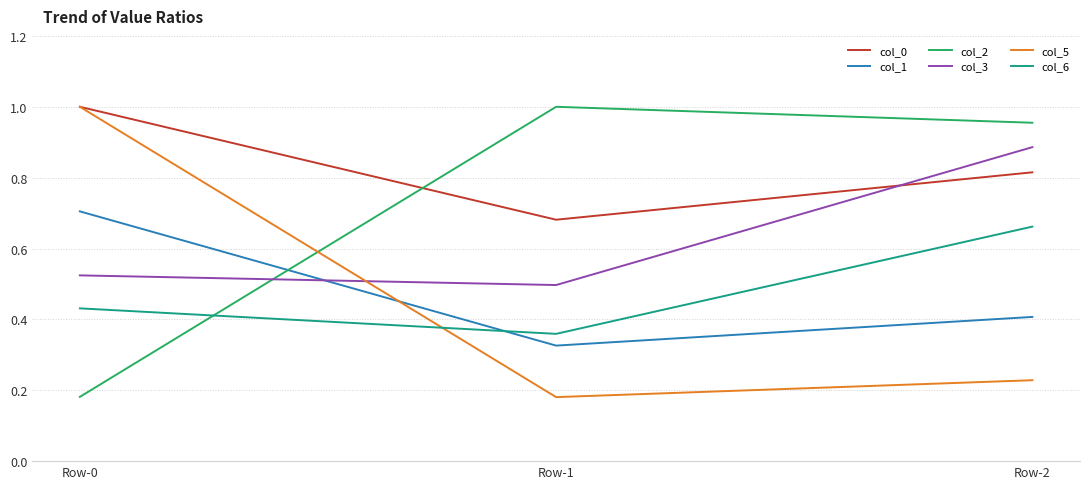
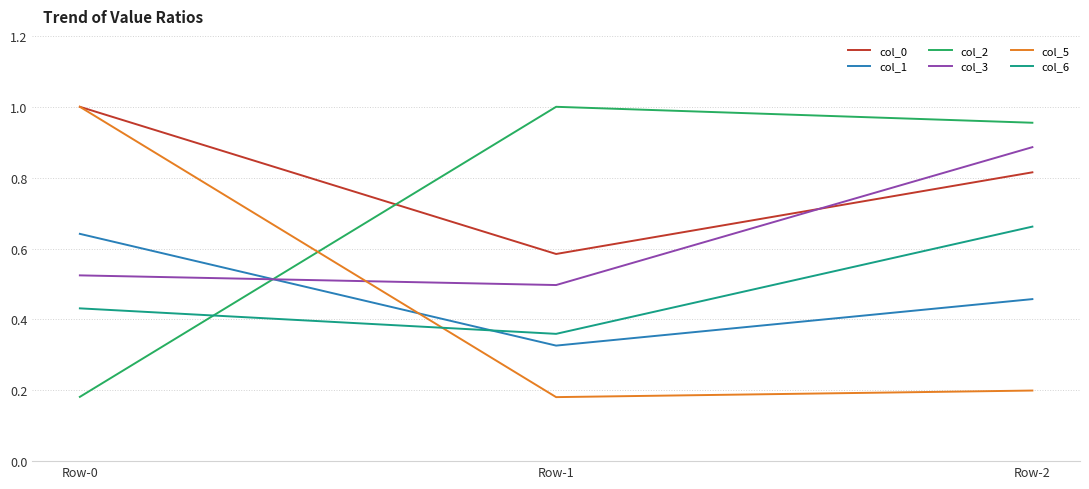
col_1, Row-0: 0.70 -> 0.64
col_0, Row-1: 0.68 -> 0.58
col_1, Row-2: 0.41 -> 0.46
col_5, Row-2: 0.23 -> 0.20
